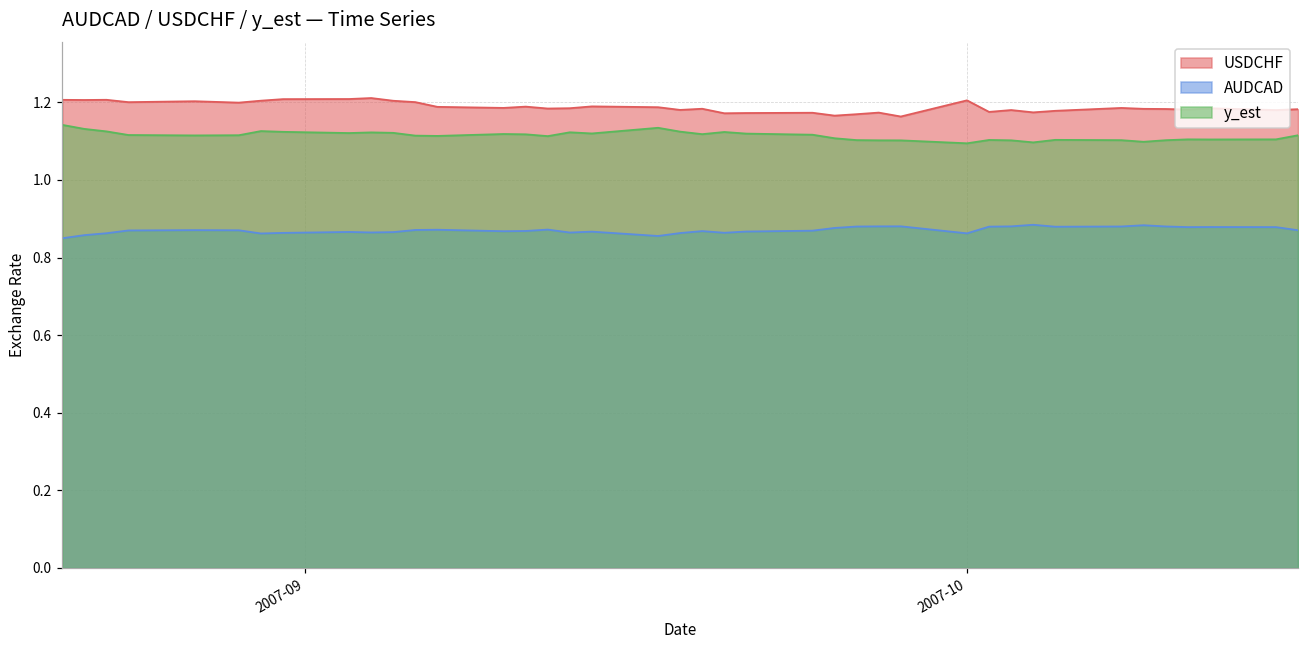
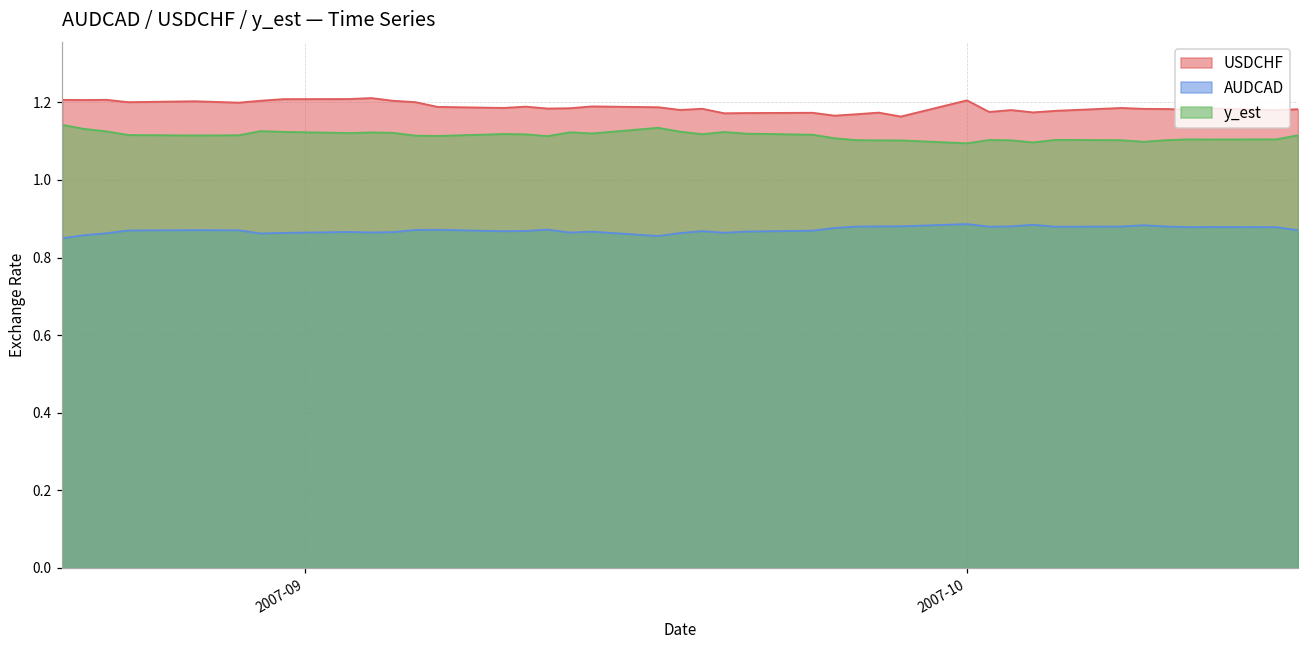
AUDCAD, 2007-10: 0.86 -> 0.89
